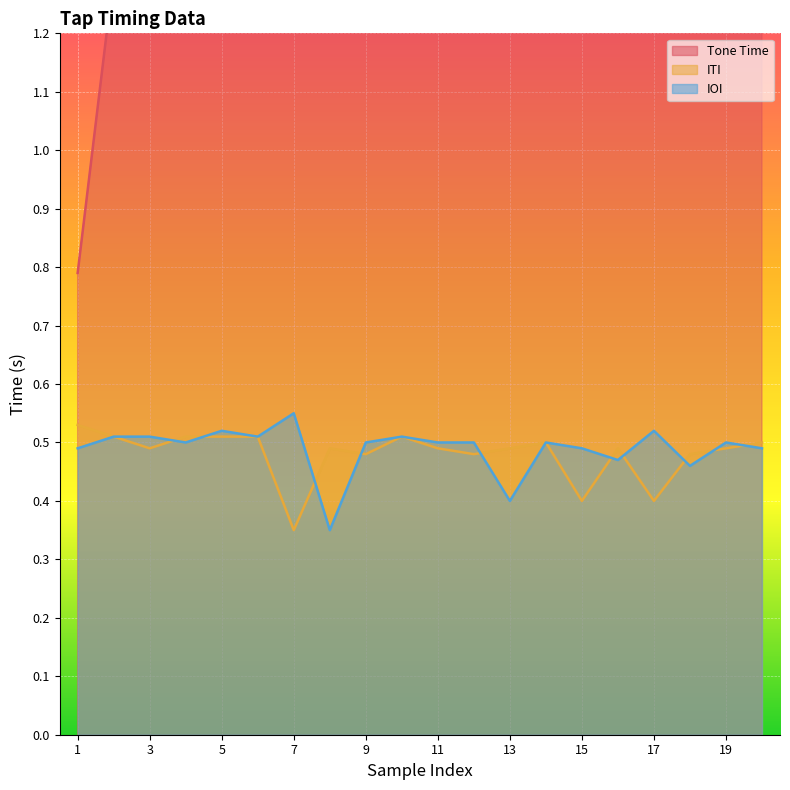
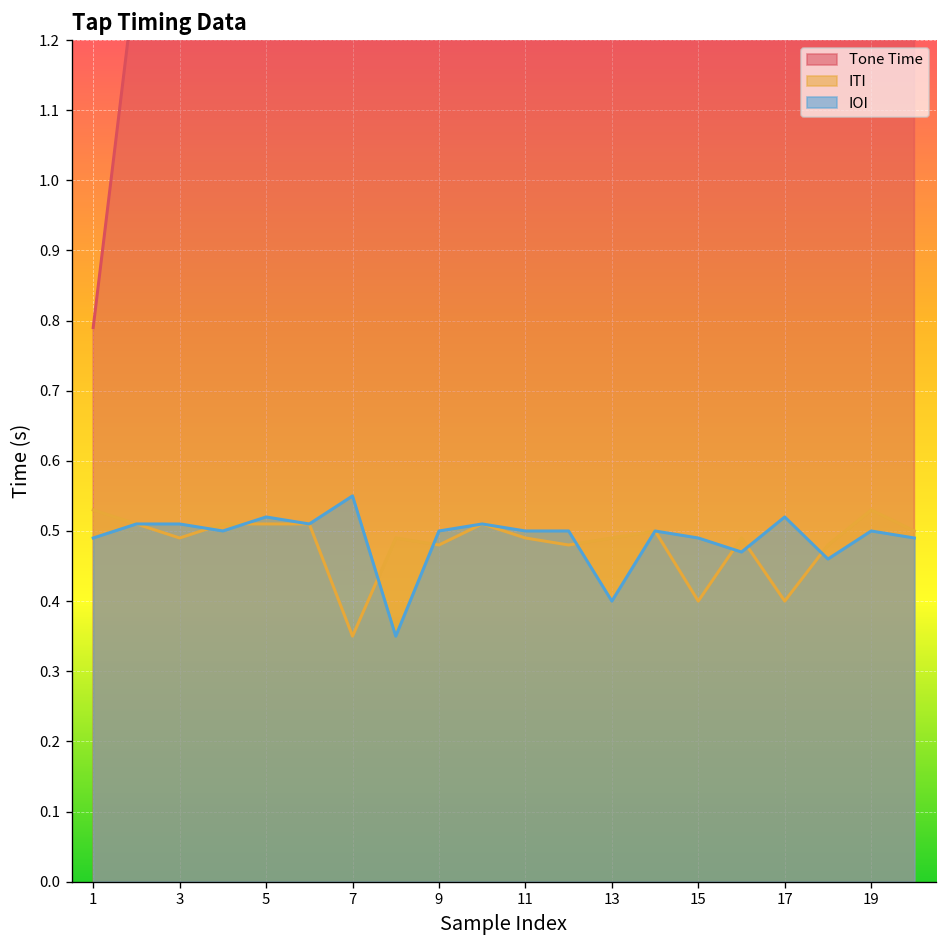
ITI, 19: 0.49 -> 0.53
